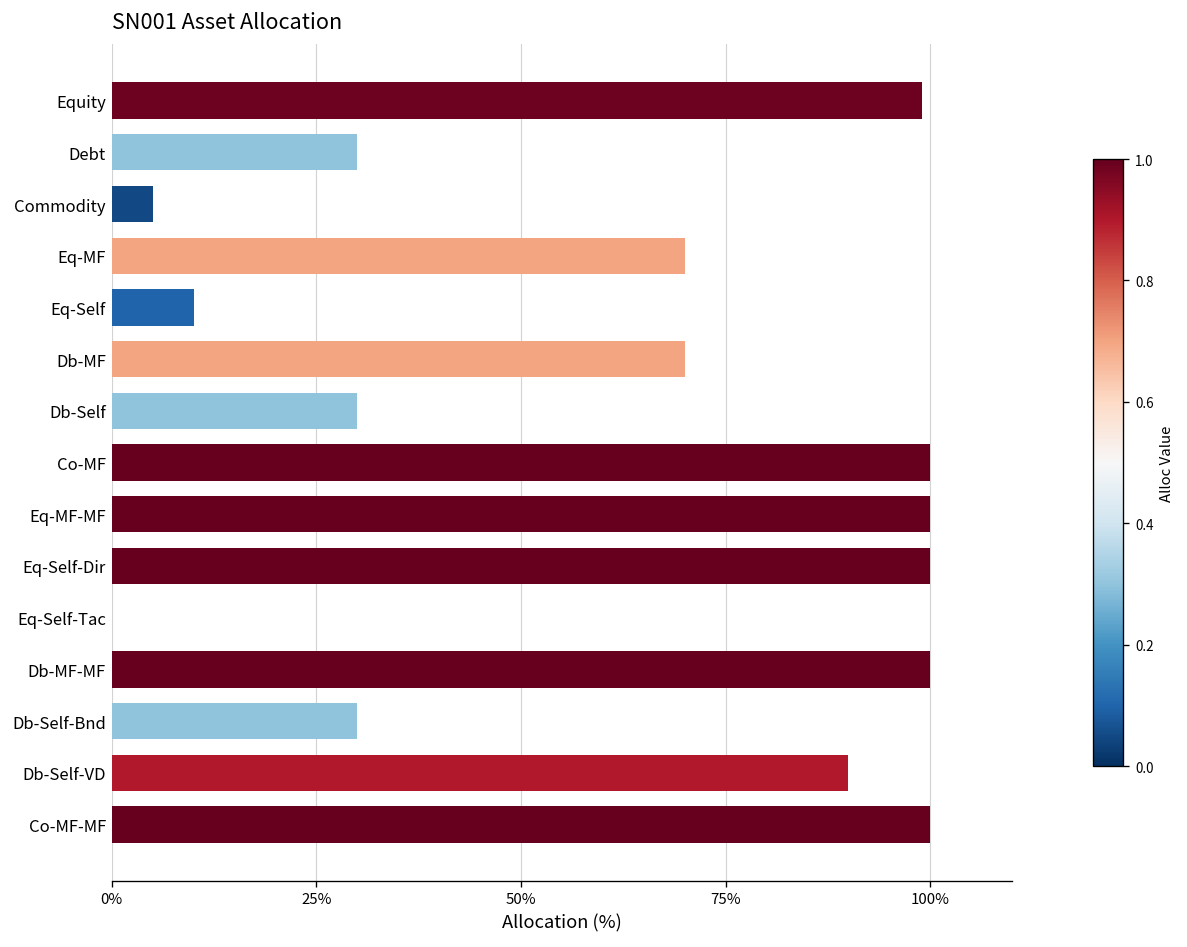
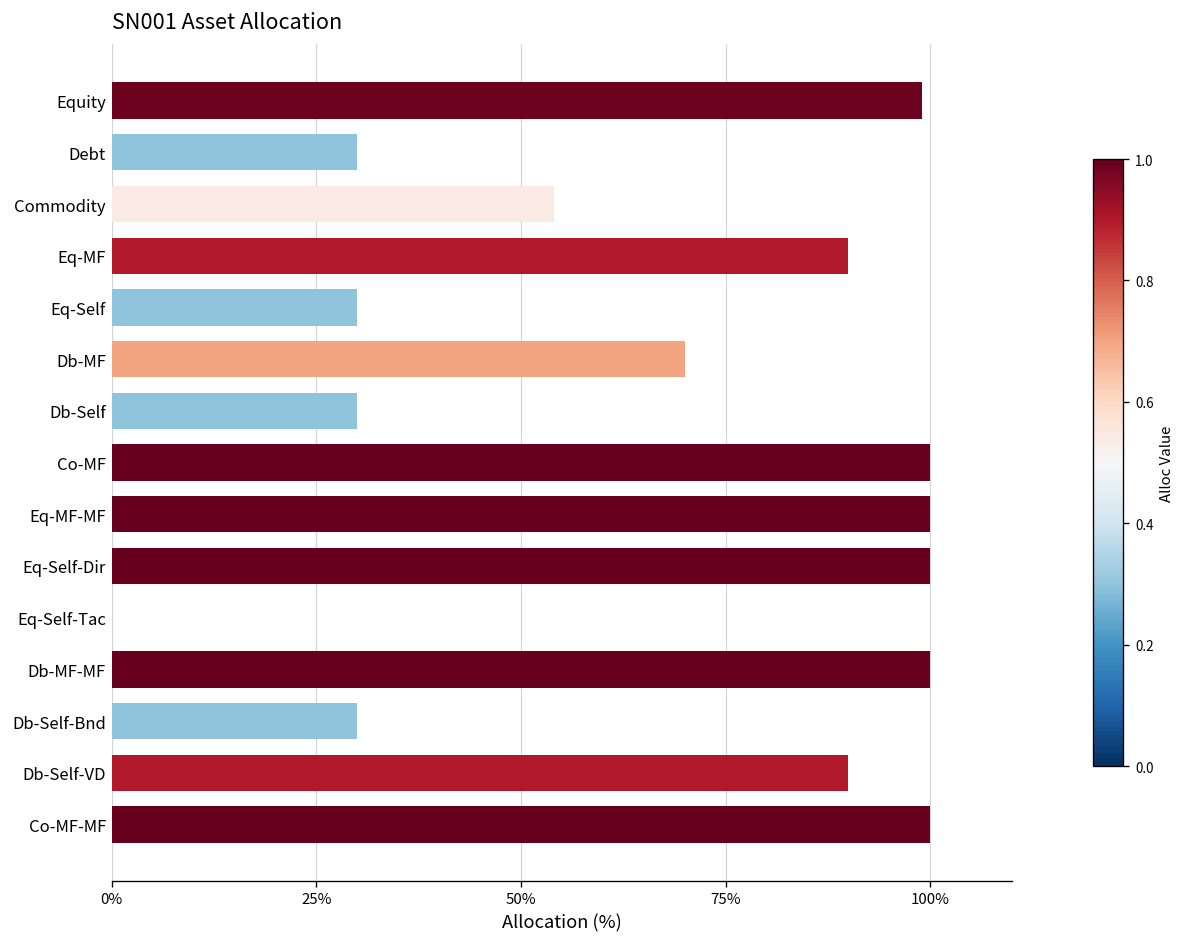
Commodity: 5% -> 54%
Eq-MF: 70% -> 90%
Eq-Self: 10% -> 30%
